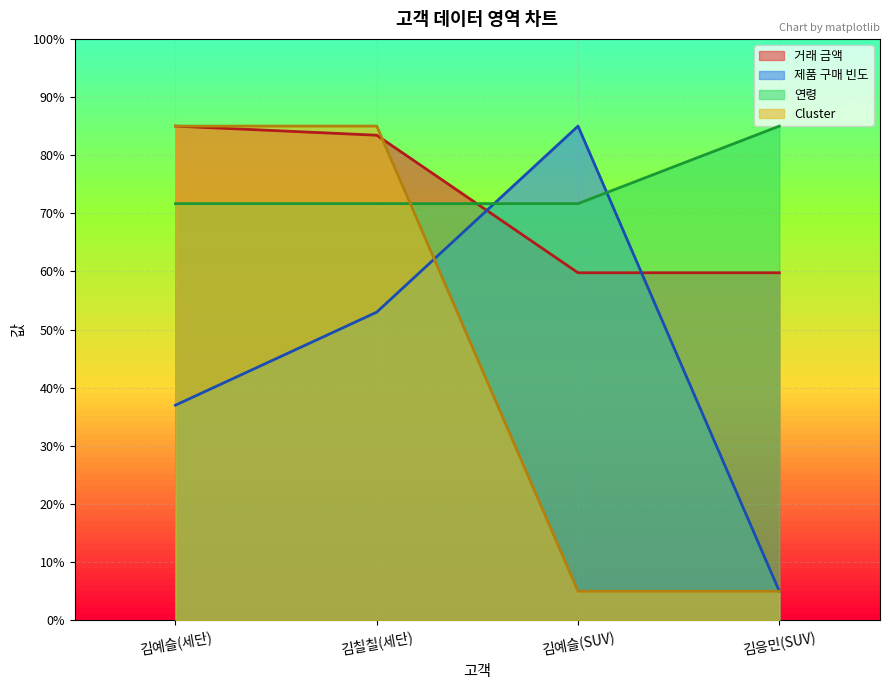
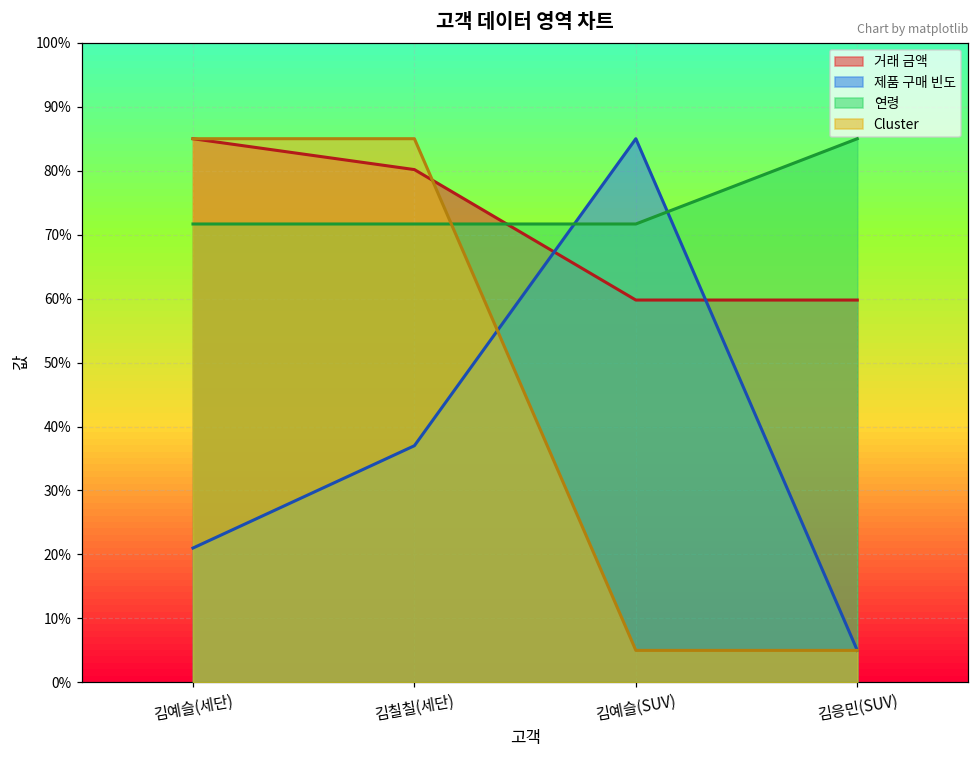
제품 구매 빈도, 김예슬(세단): 37% -> 21%
거래 금액, 김칠칠(세단): 83% -> 80%
제품 구매 빈도, 김칠칠(세단): 53% -> 37%
